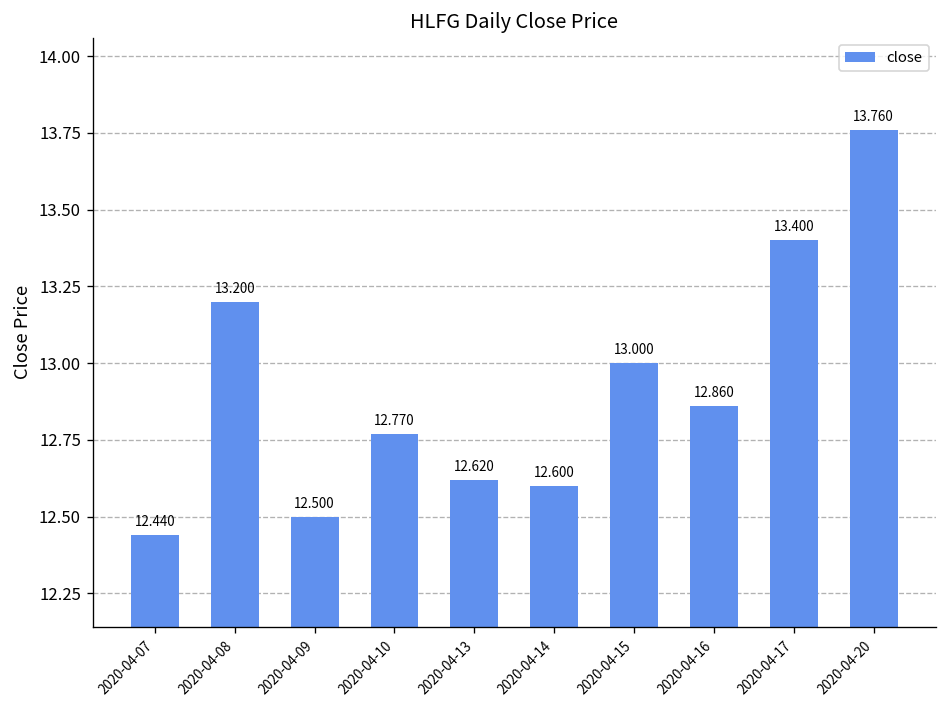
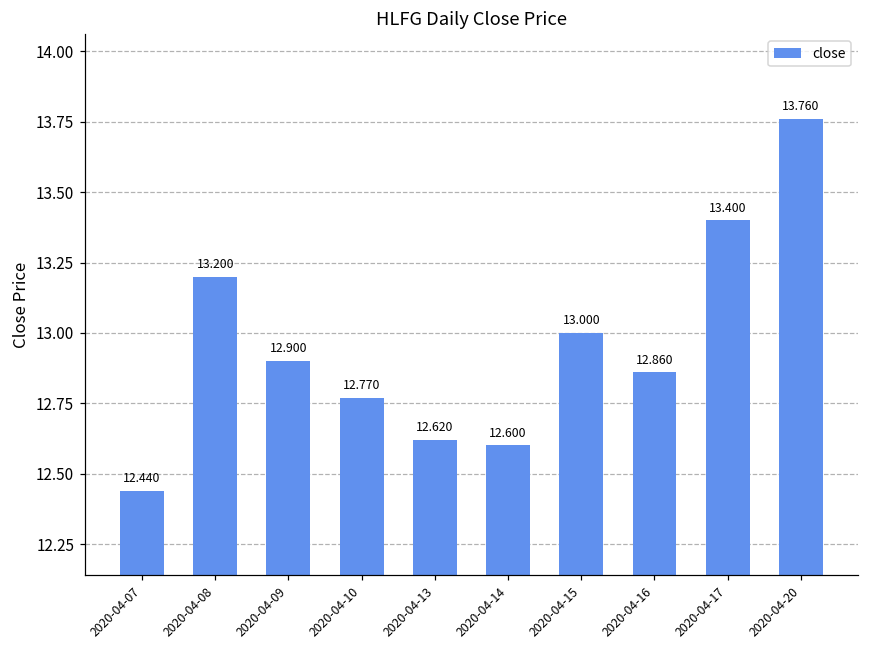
2020-04-09: 12.500 -> 12.900
